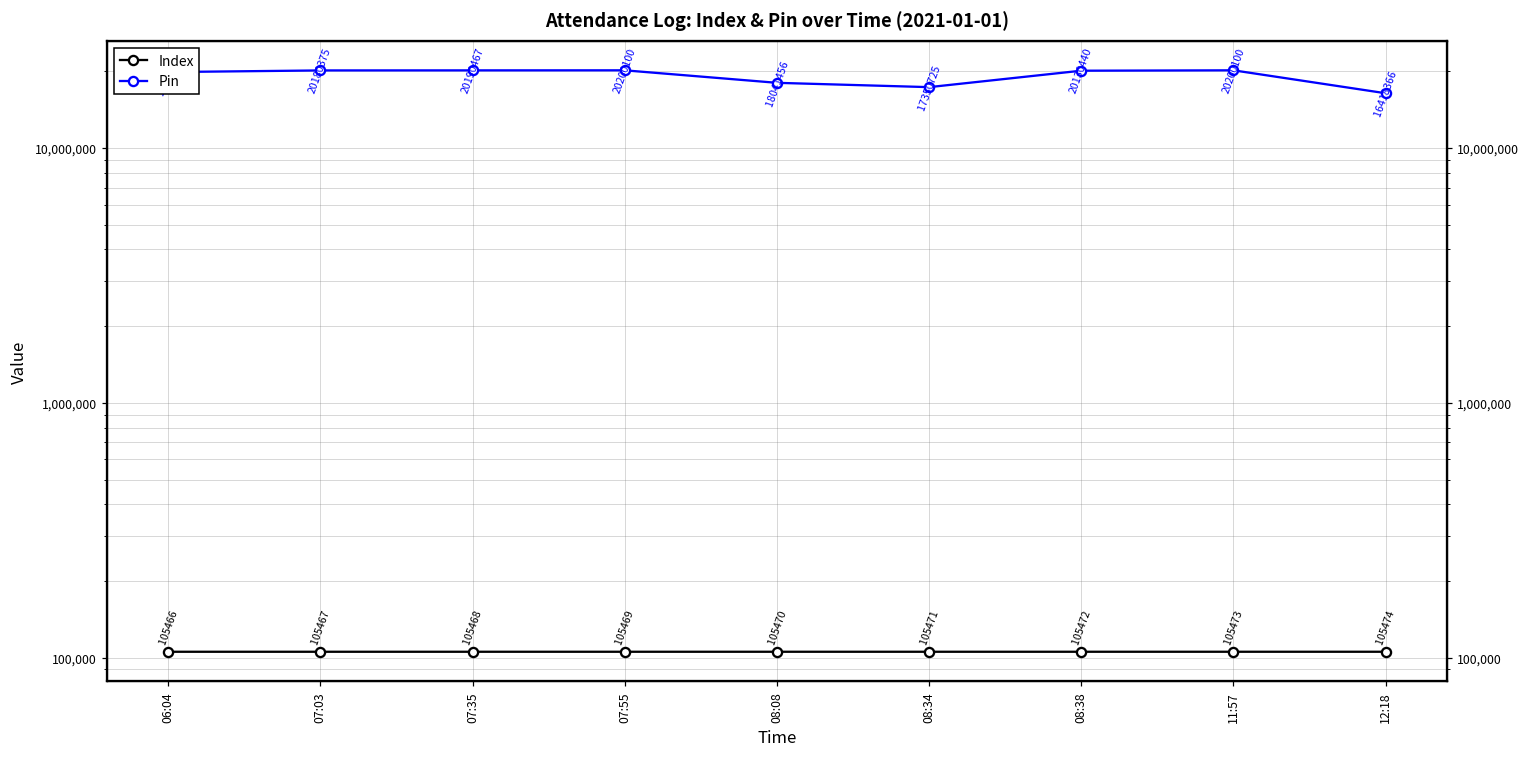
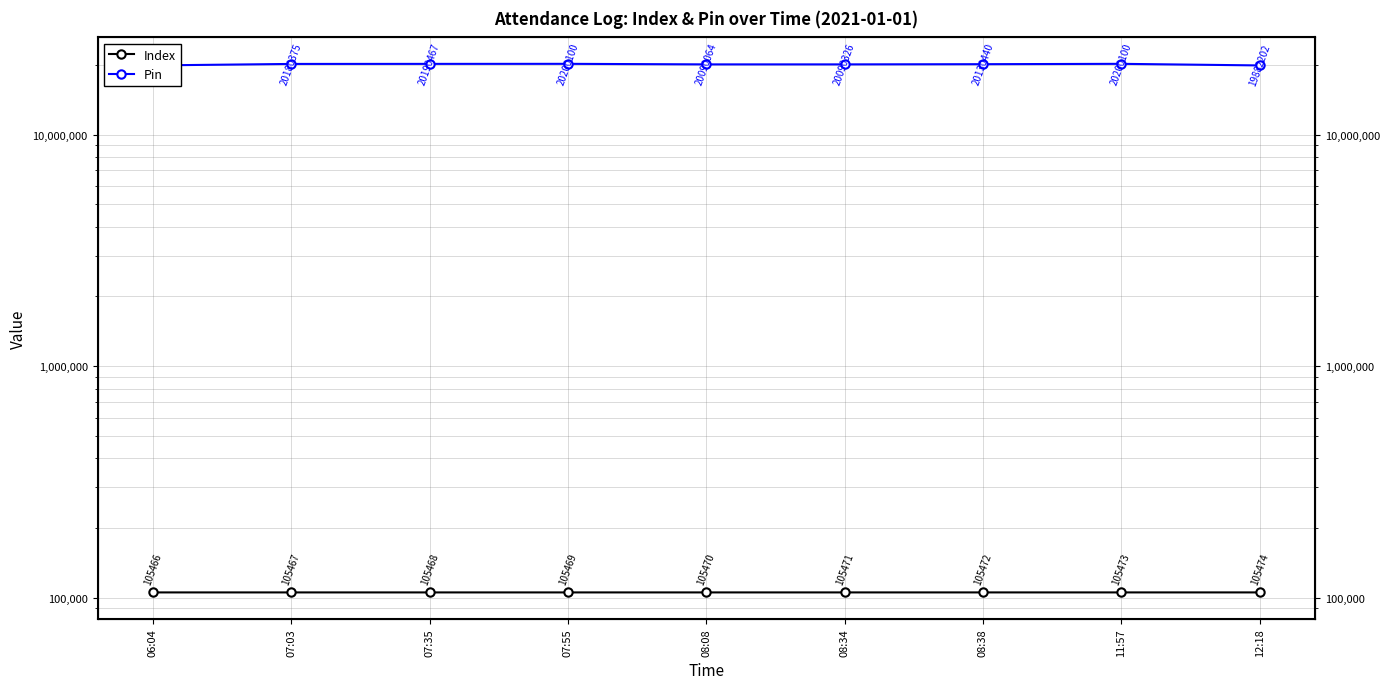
Pin, 08:08: 18041456 -> 20090064
Pin, 08:34: 17350725 -> 20090326
Pin, 12:18: 16418366 -> 19882202
